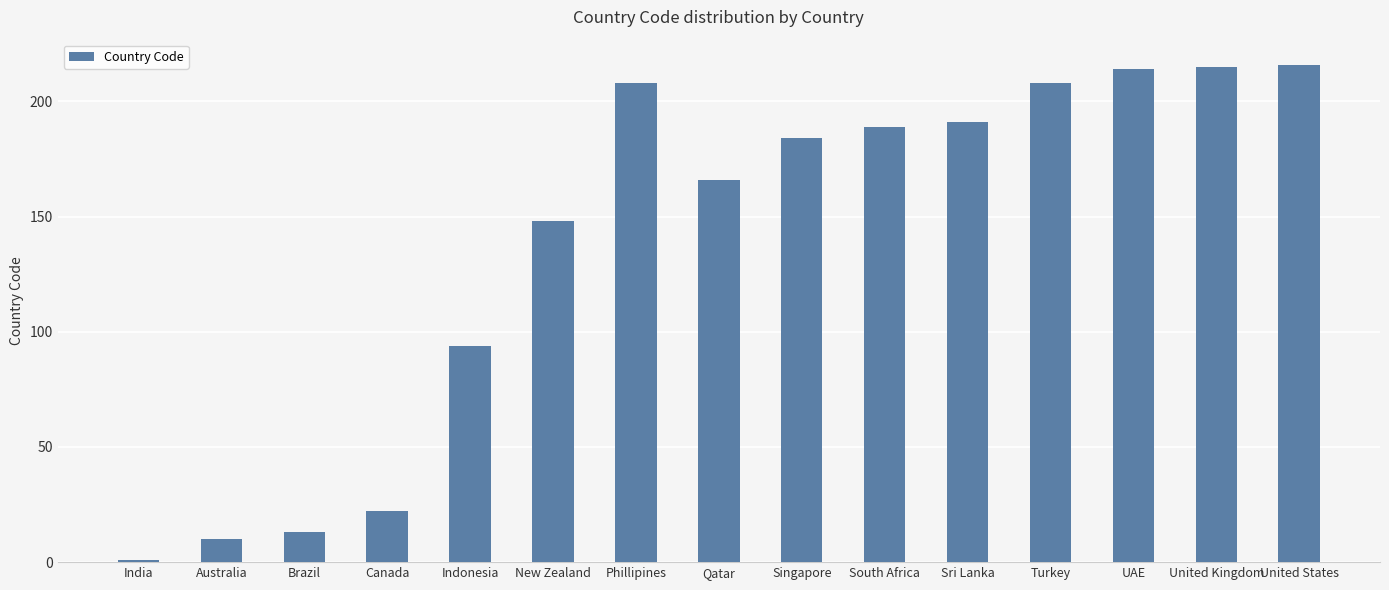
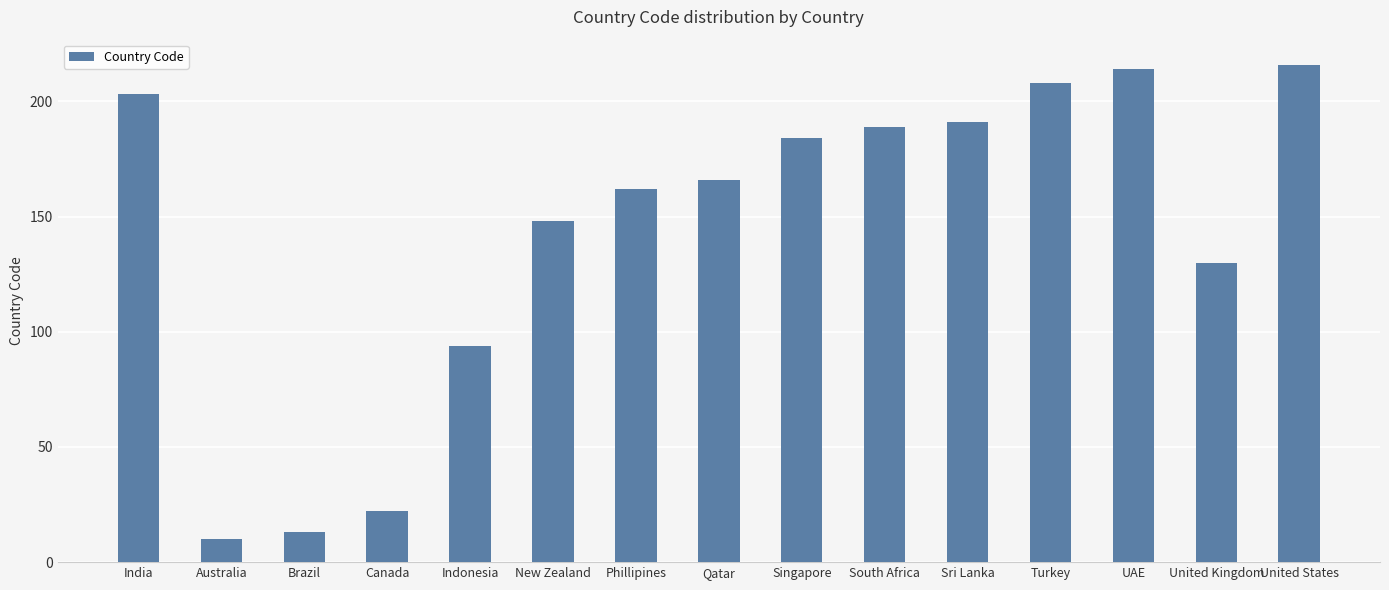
India: 1 -> 203
Phillipines: 208 -> 162
United Kingdom: 215 -> 130
